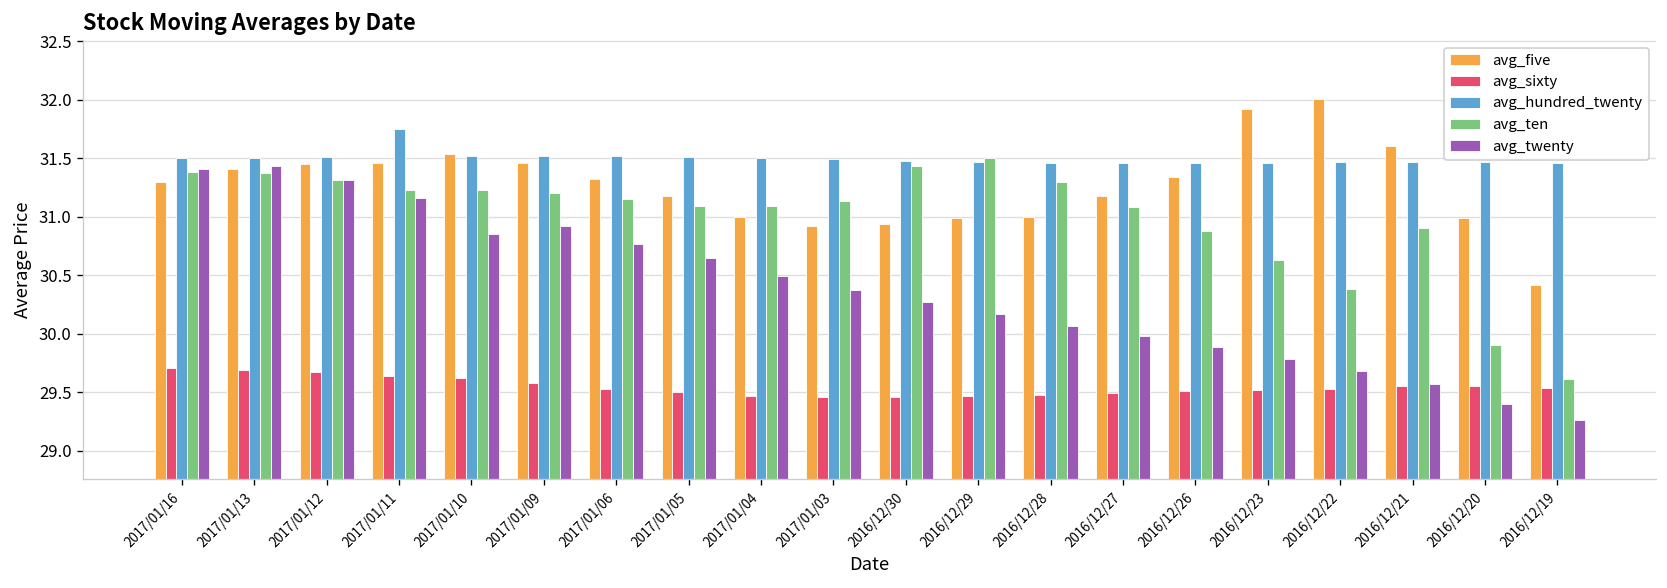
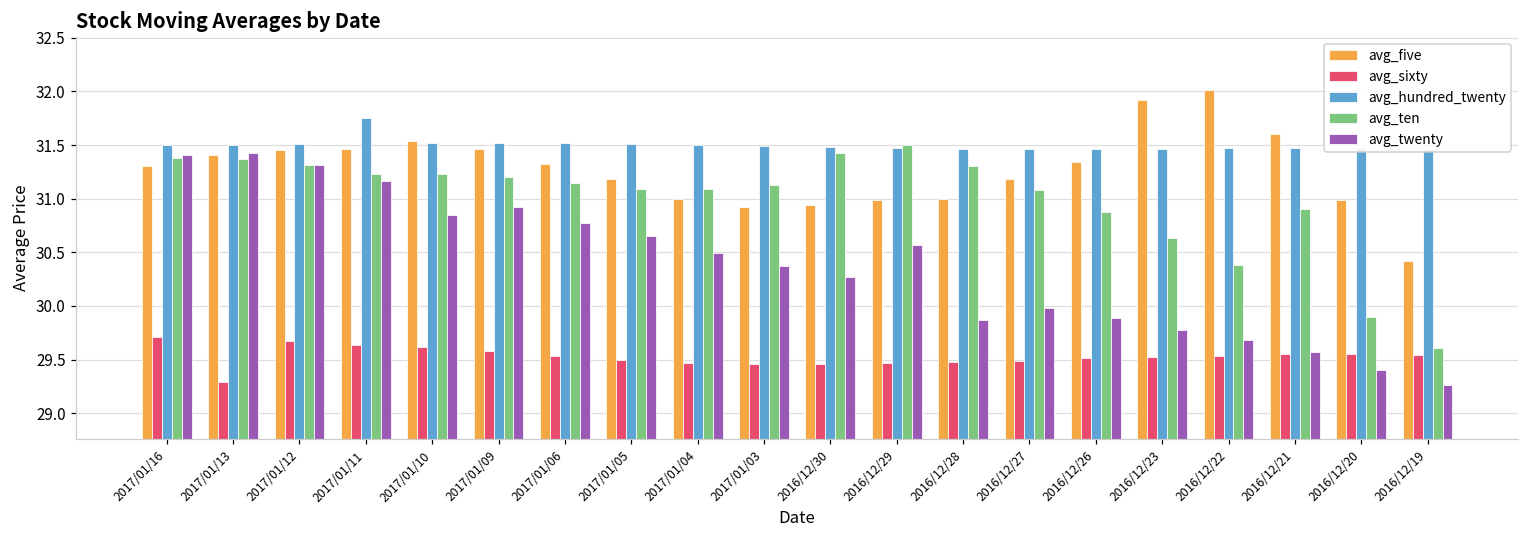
avg_sixty, 2017/01/13: 29.7 -> 29.3
avg_twenty, 2016/12/29: 30.2 -> 30.6
avg_twenty, 2016/12/28: 30.1 -> 29.9
